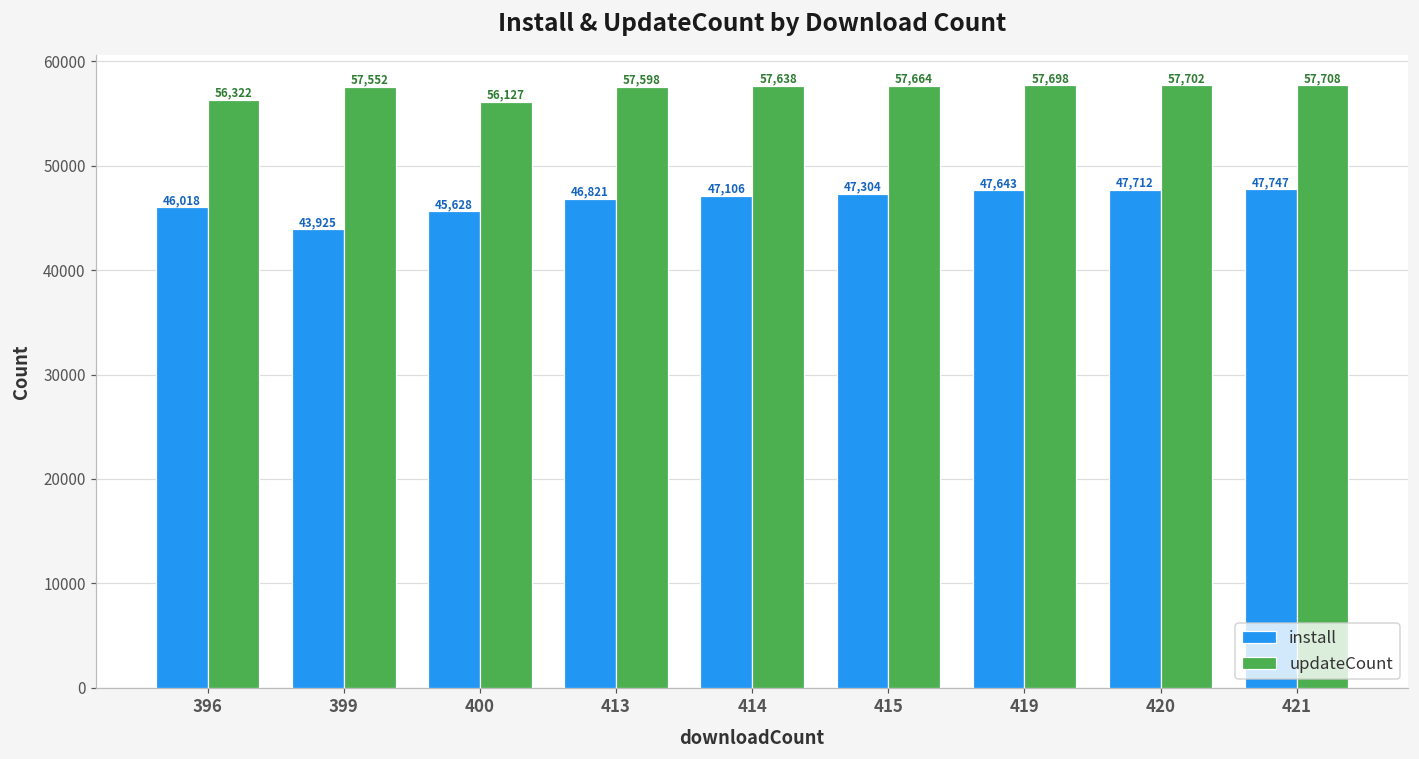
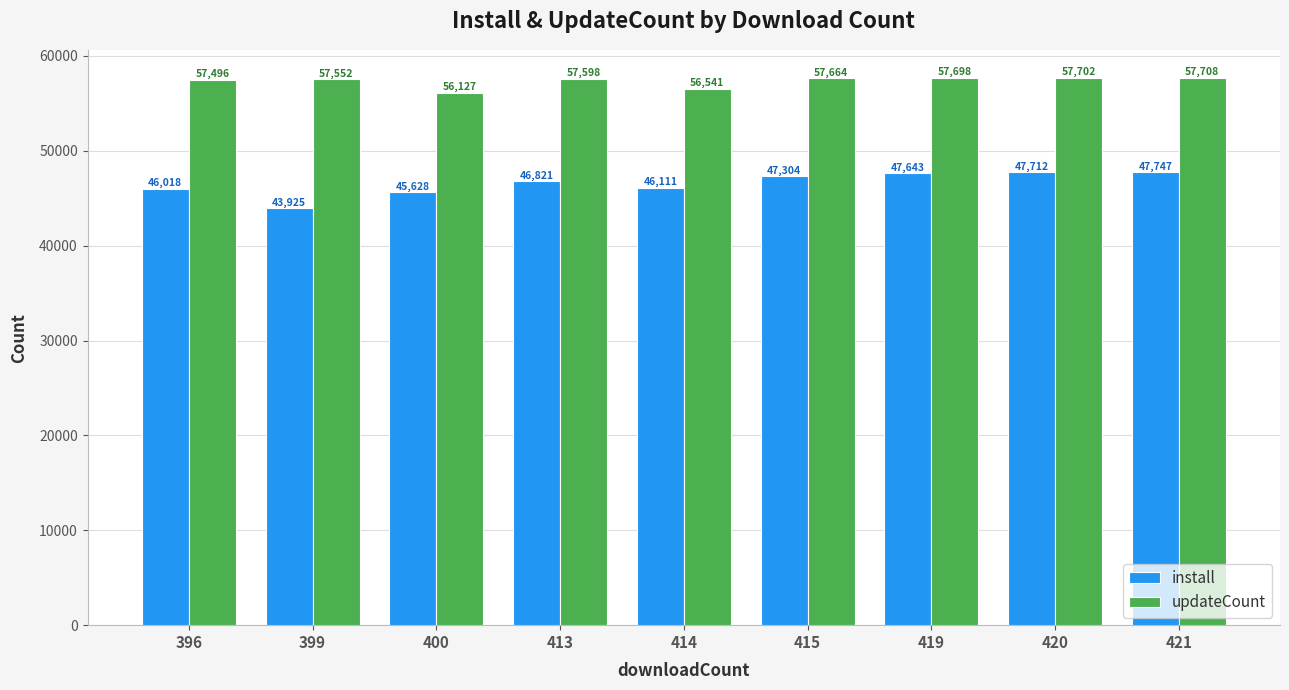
updateCount, 396: 56,322 -> 57,496
install, 414: 47,106 -> 46,111
updateCount, 414: 57,638 -> 56,541
